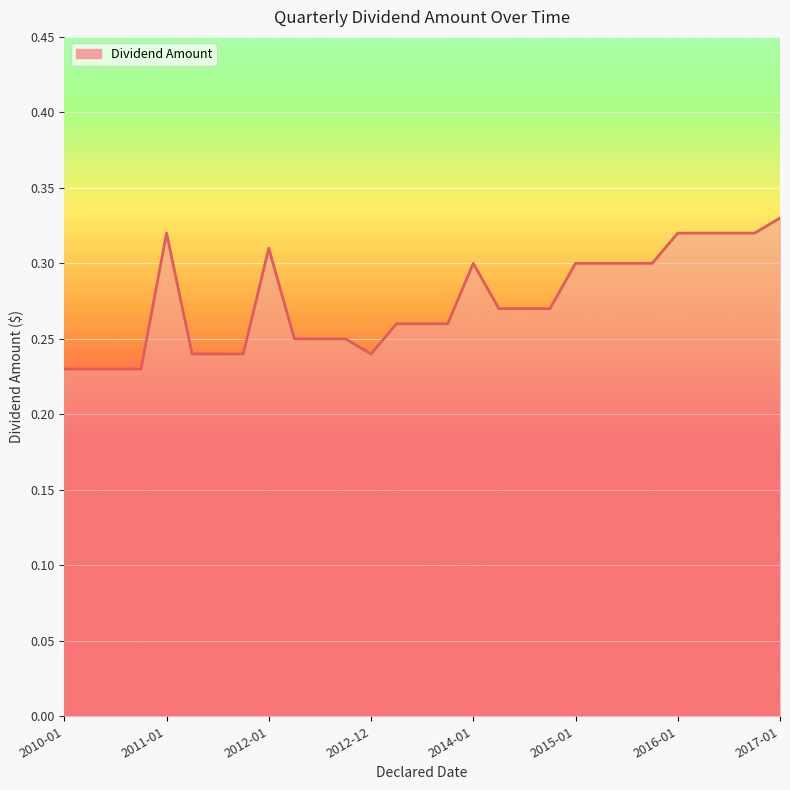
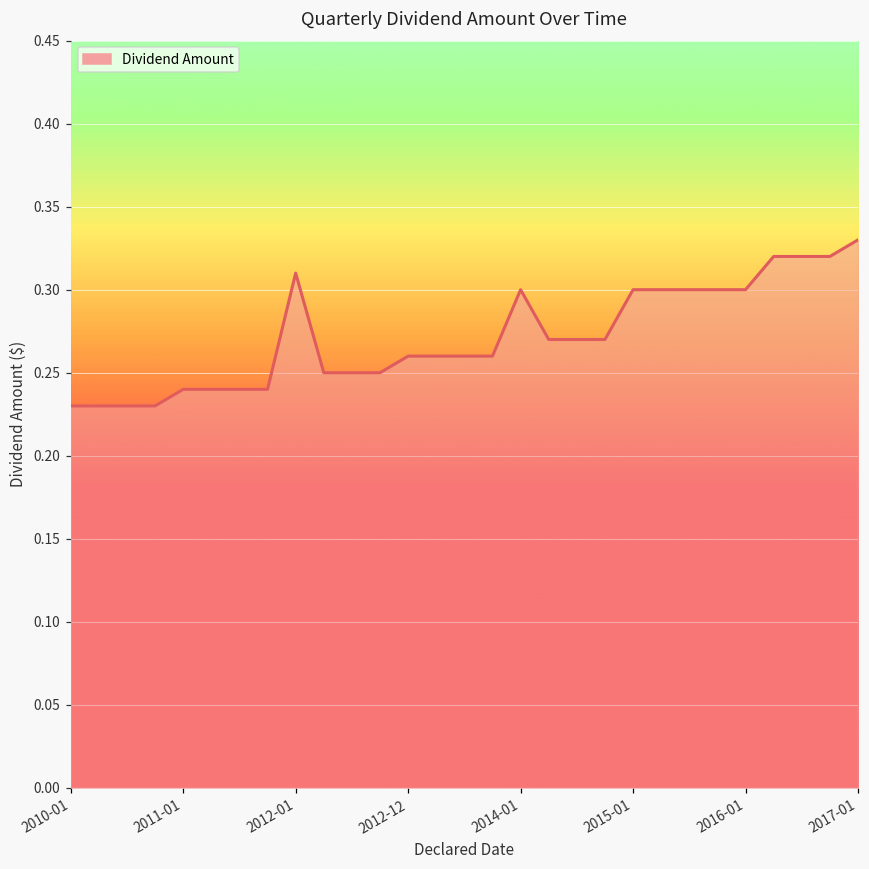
2011-01: 0.32 -> 0.24
2012-12: 0.24 -> 0.26
2016-01: 0.32 -> 0.30
